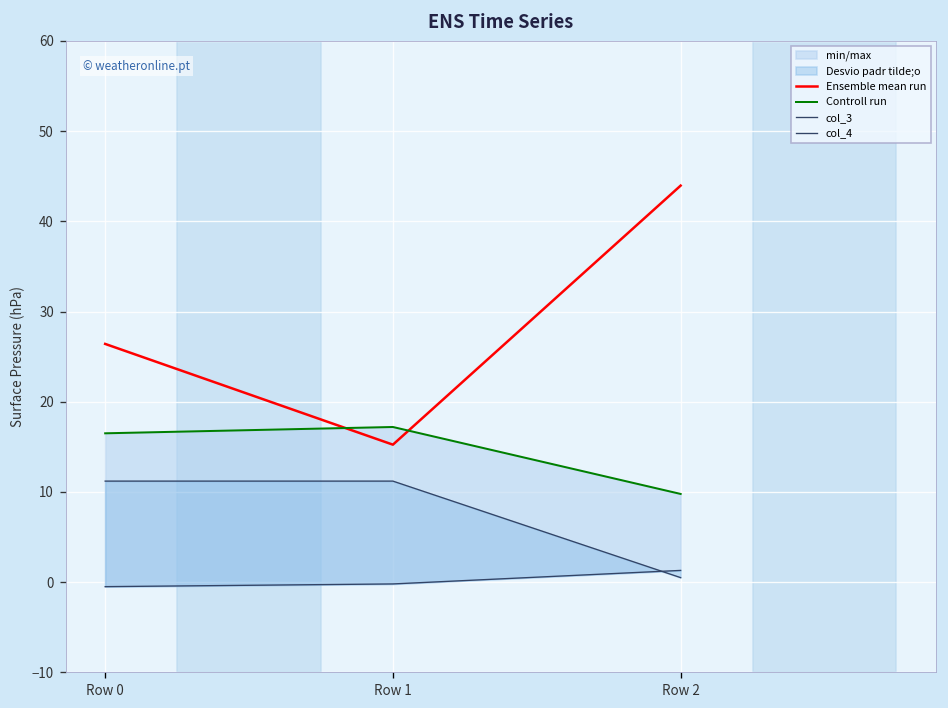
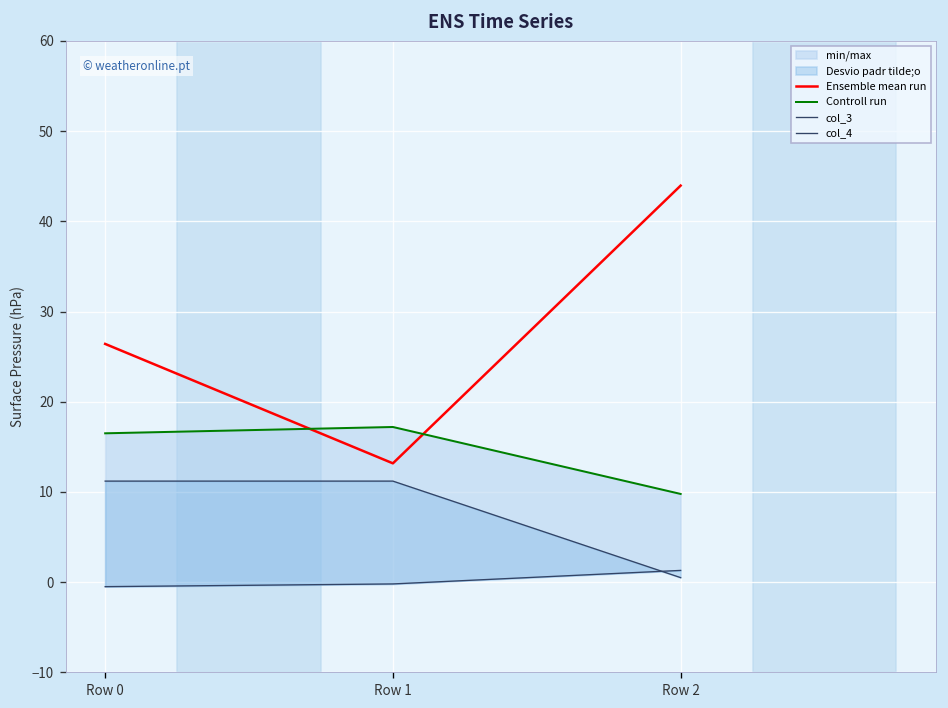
Ensemble mean run, Row 1: 15 -> 13
